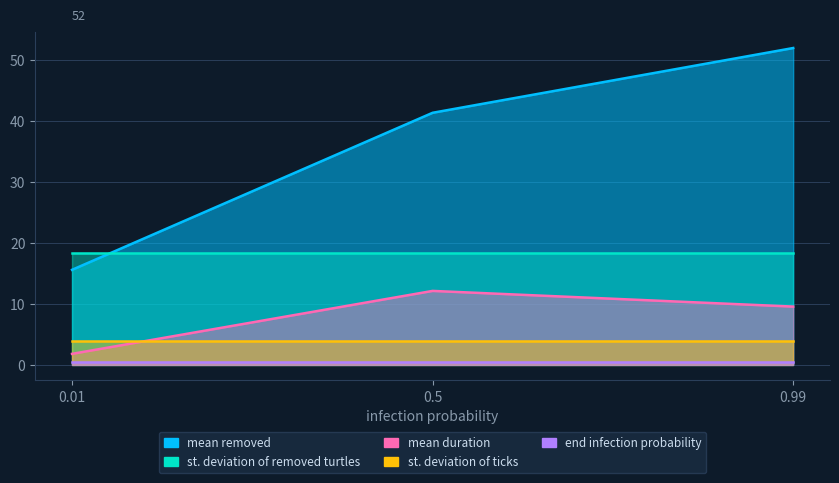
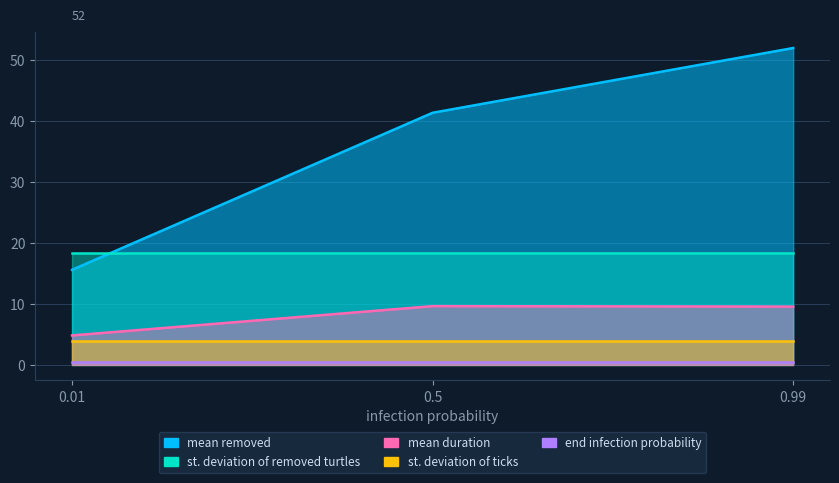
mean duration, 0.01: 2 -> 5
mean duration, 0.5: 12 -> 10
